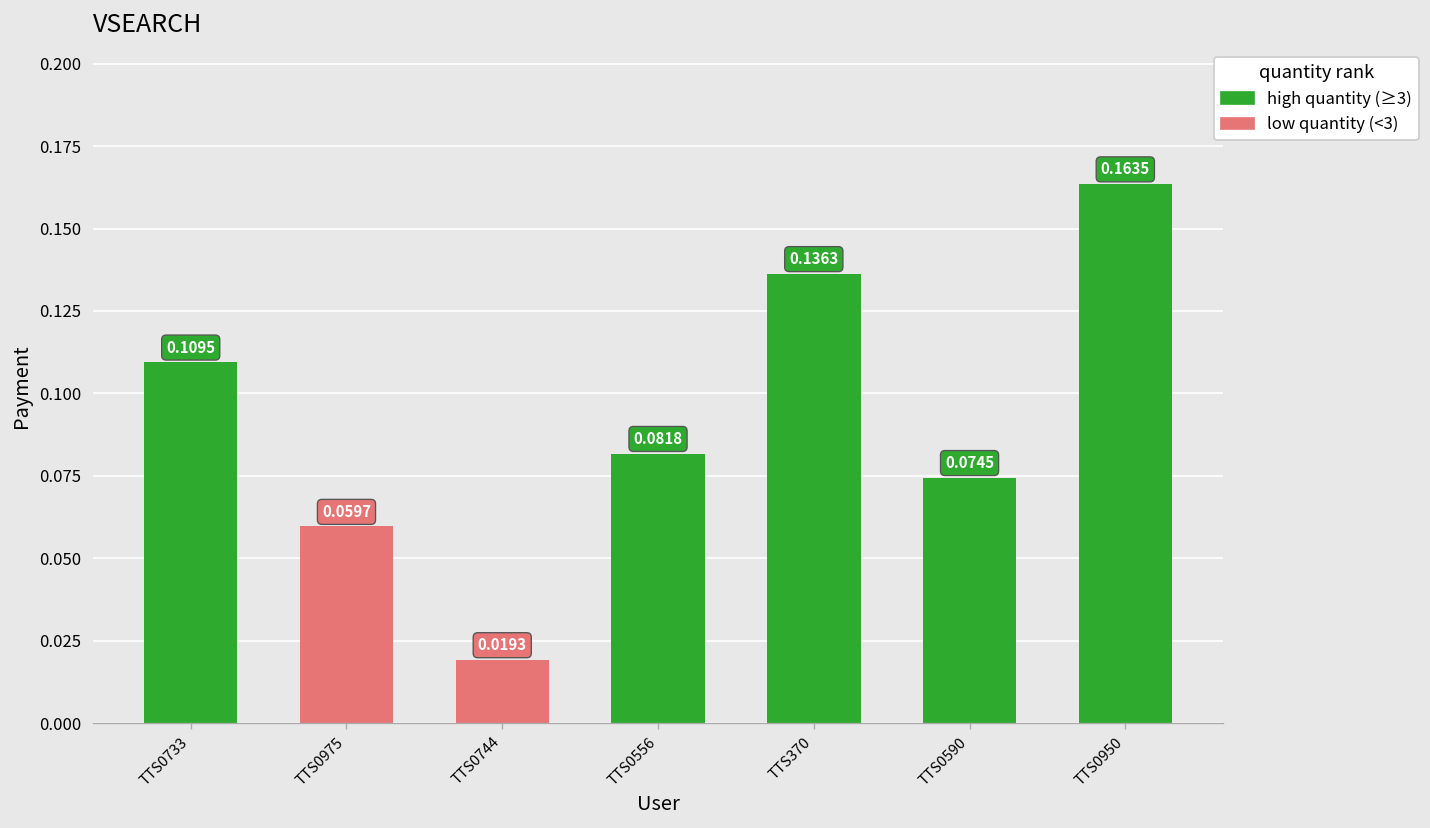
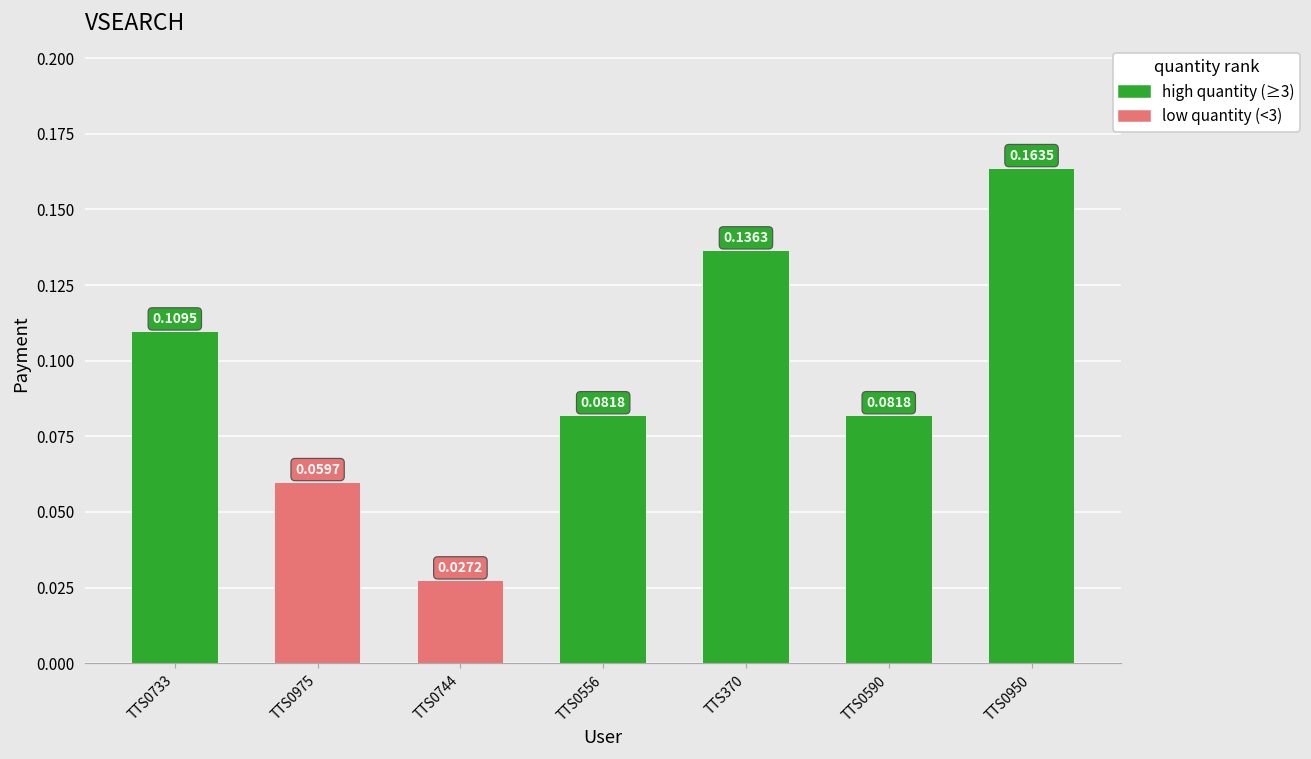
TTS0744: 0.0193 -> 0.0272
TTS0590: 0.0745 -> 0.0818
